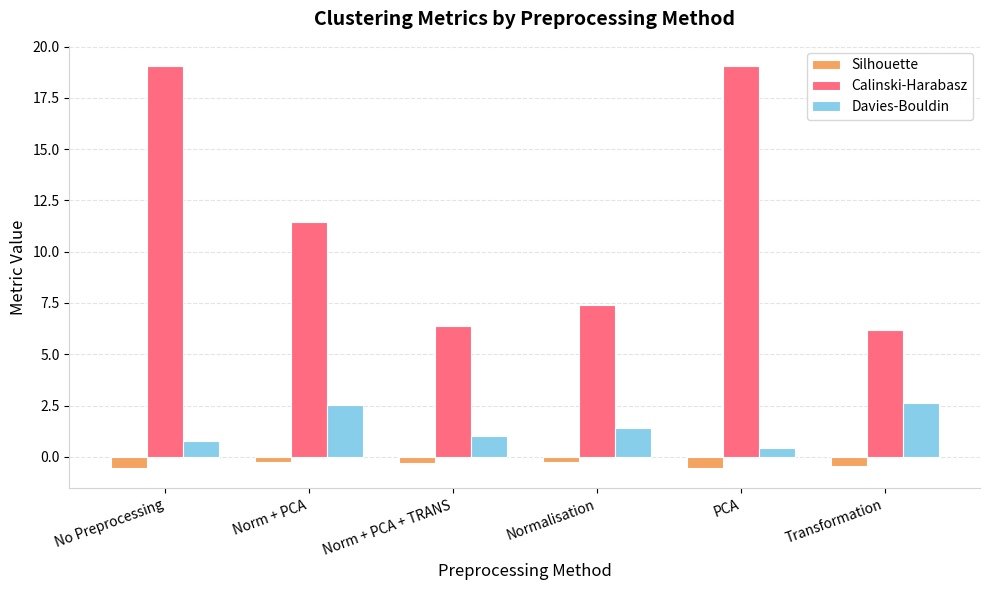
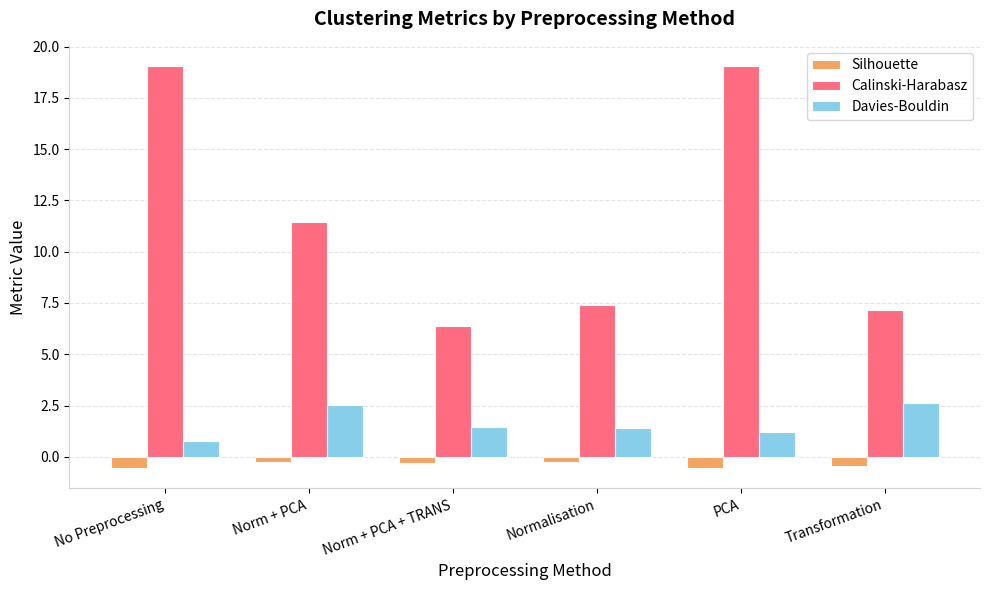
Davies-Bouldin, Norm + PCA + TRANS: 1.0 -> 1.4
Davies-Bouldin, PCA: 0.4 -> 1.2
Calinski-Harabasz, Transformation: 6.2 -> 7.1
